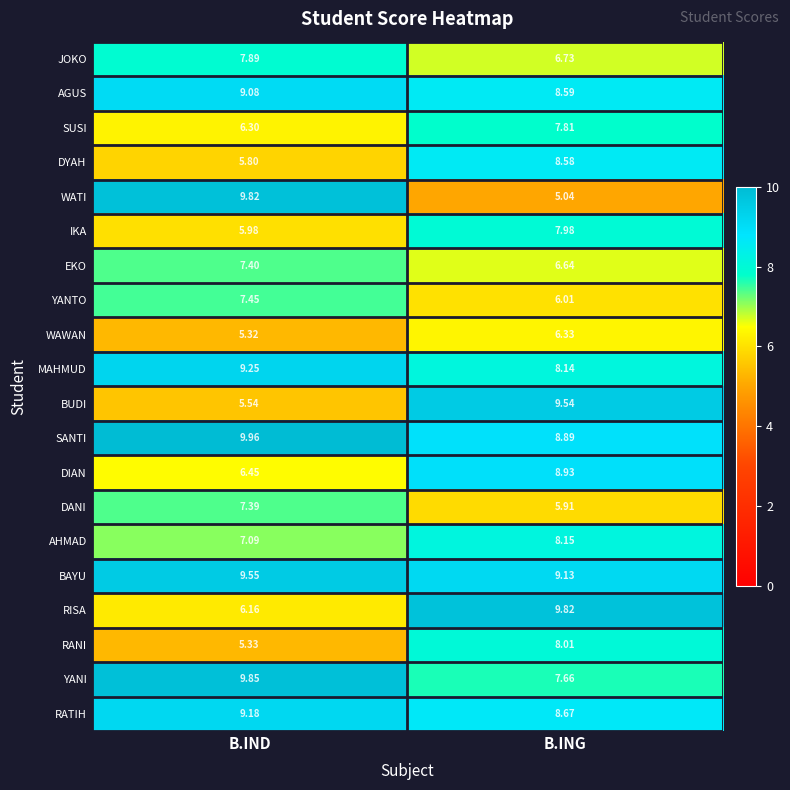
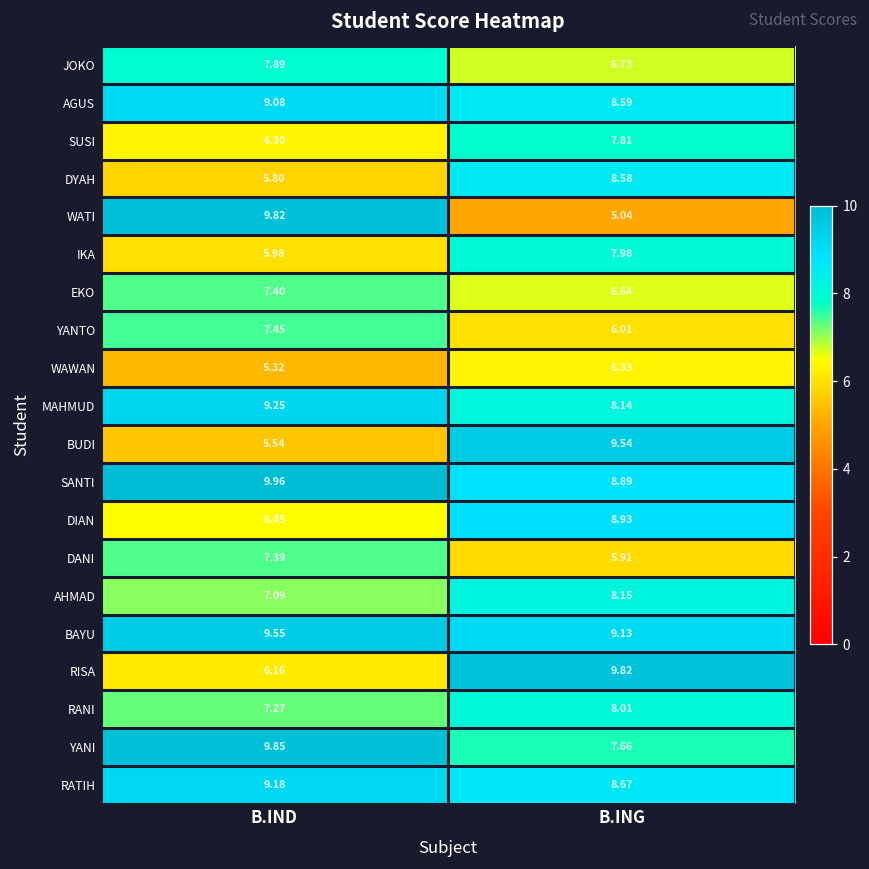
RANI, B.IND: 5.33 -> 7.27
